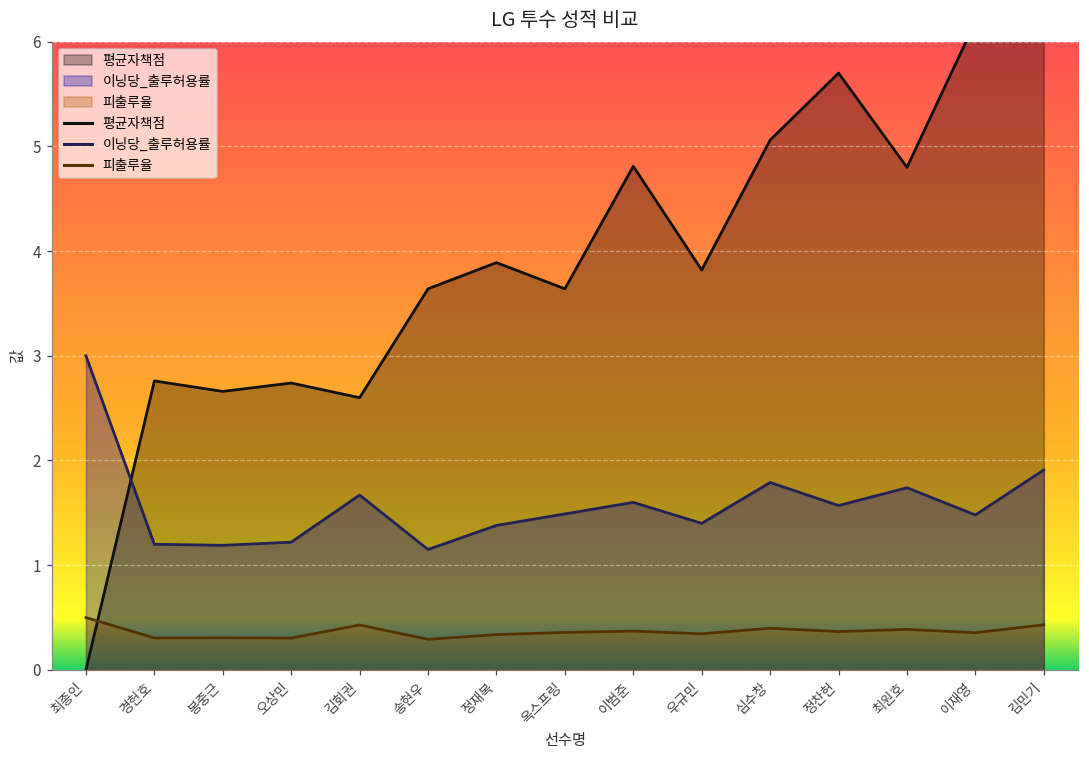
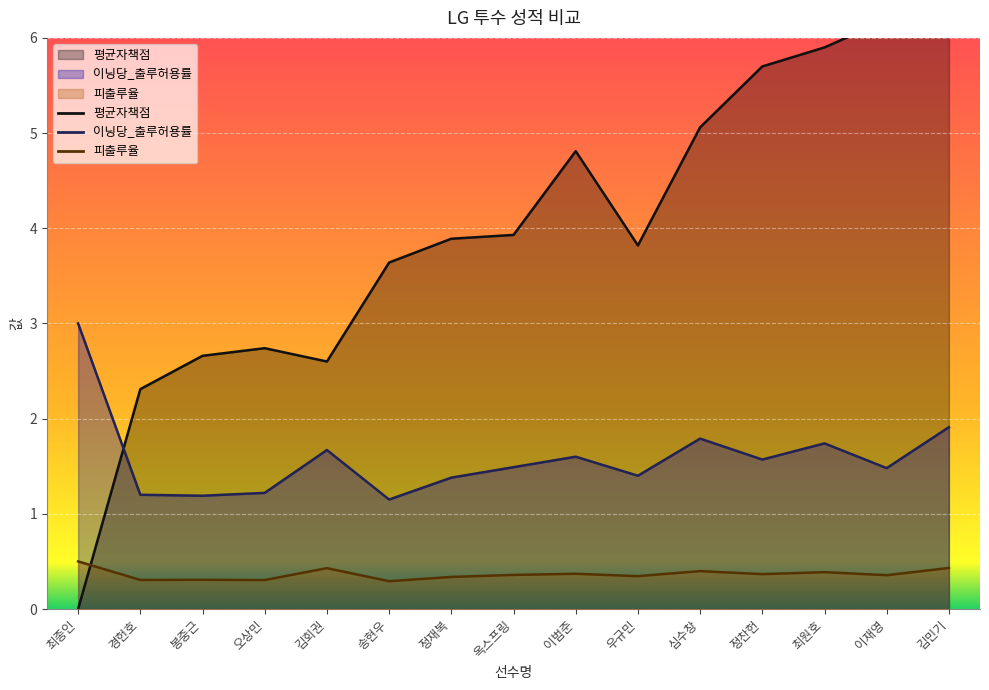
평균자책점, 경헌호: 2.8 -> 2.3
평균자책점, 옥스프링: 3.6 -> 3.9
평균자책점, 최원호: 4.8 -> 5.9
